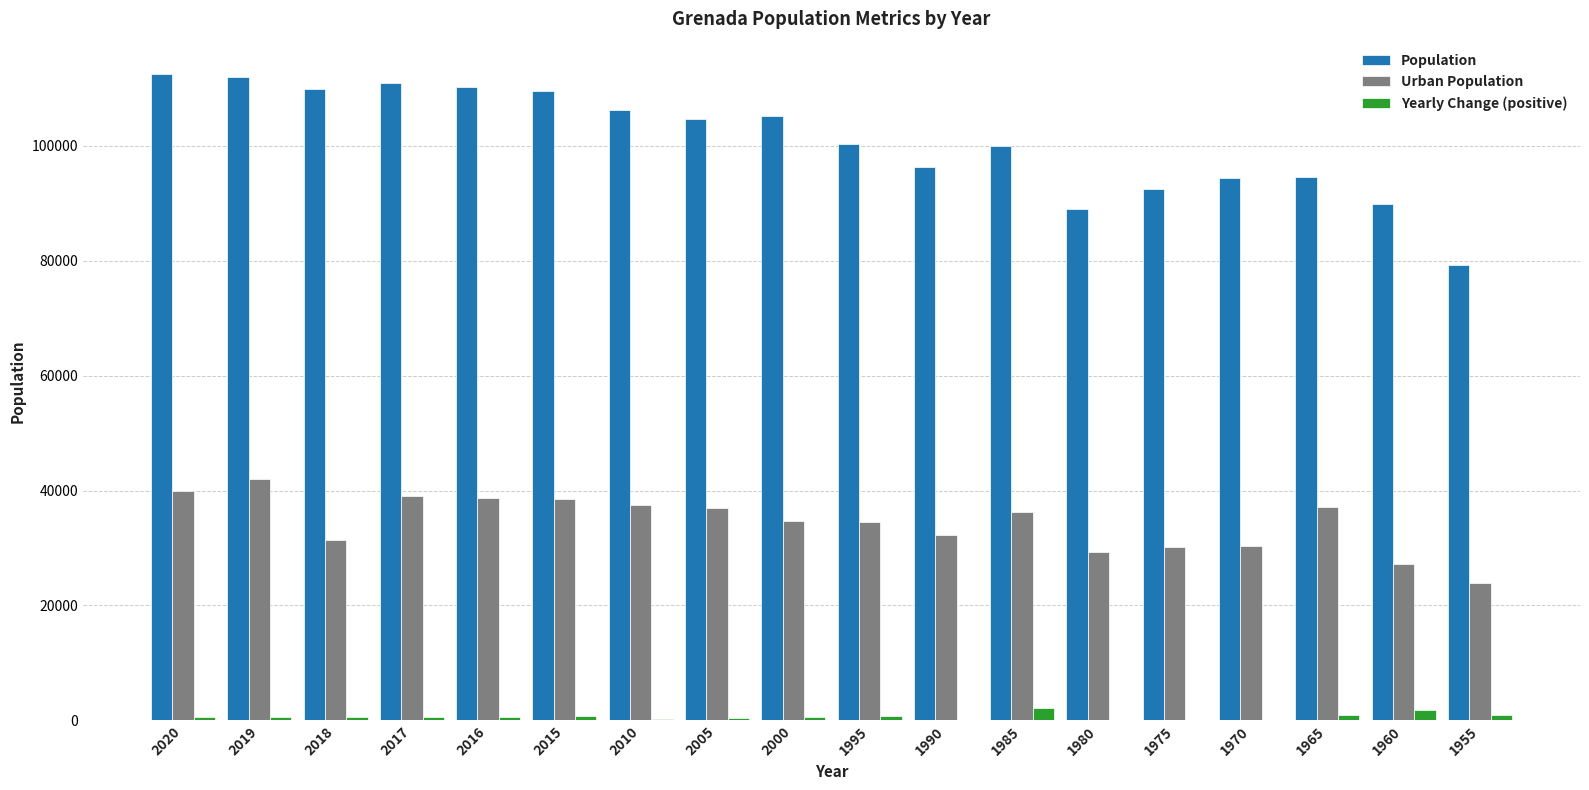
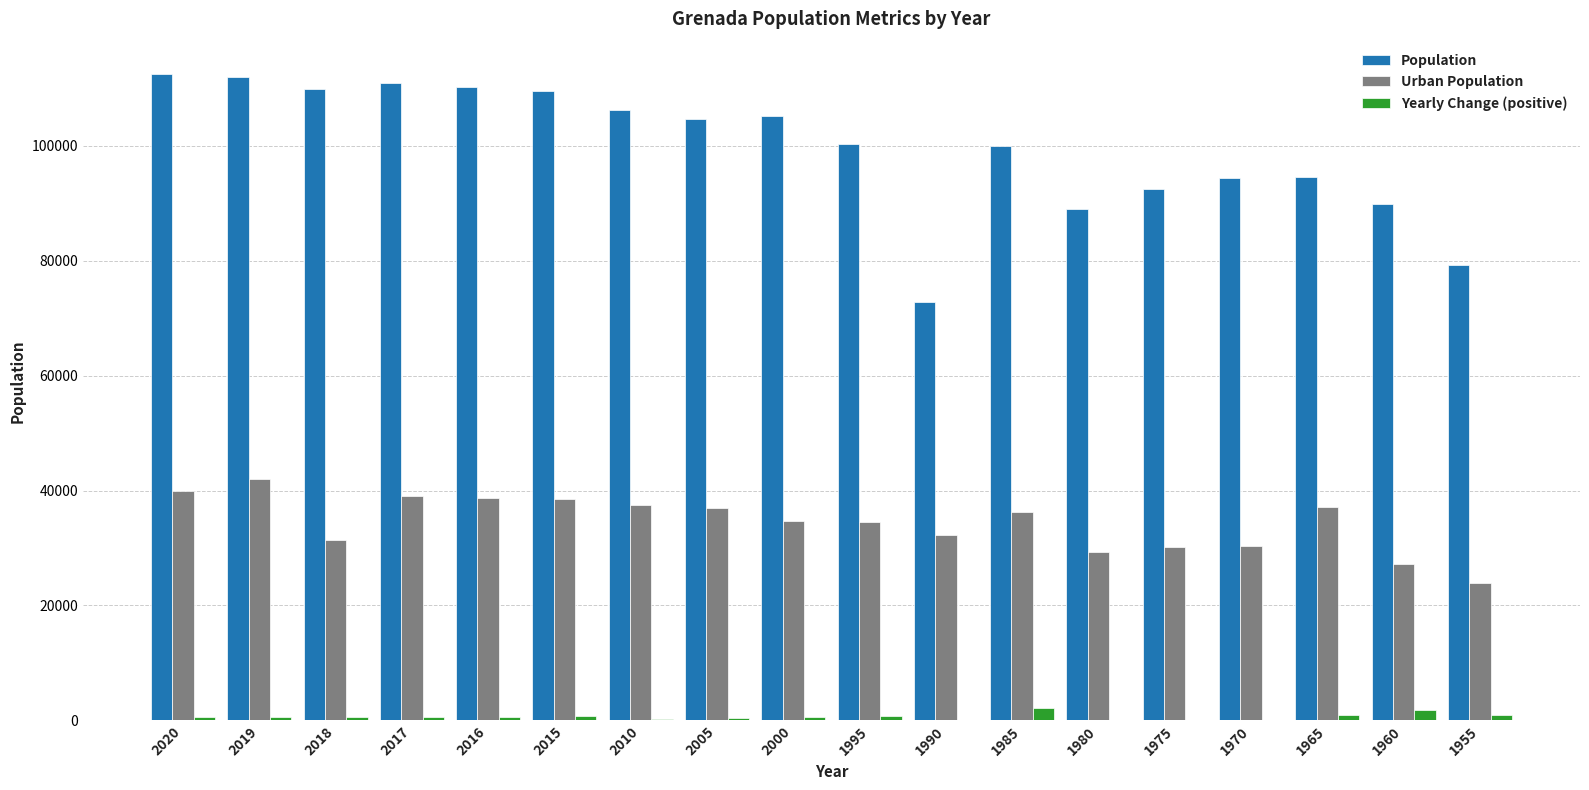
Population, 1990: 96000 -> 73000
